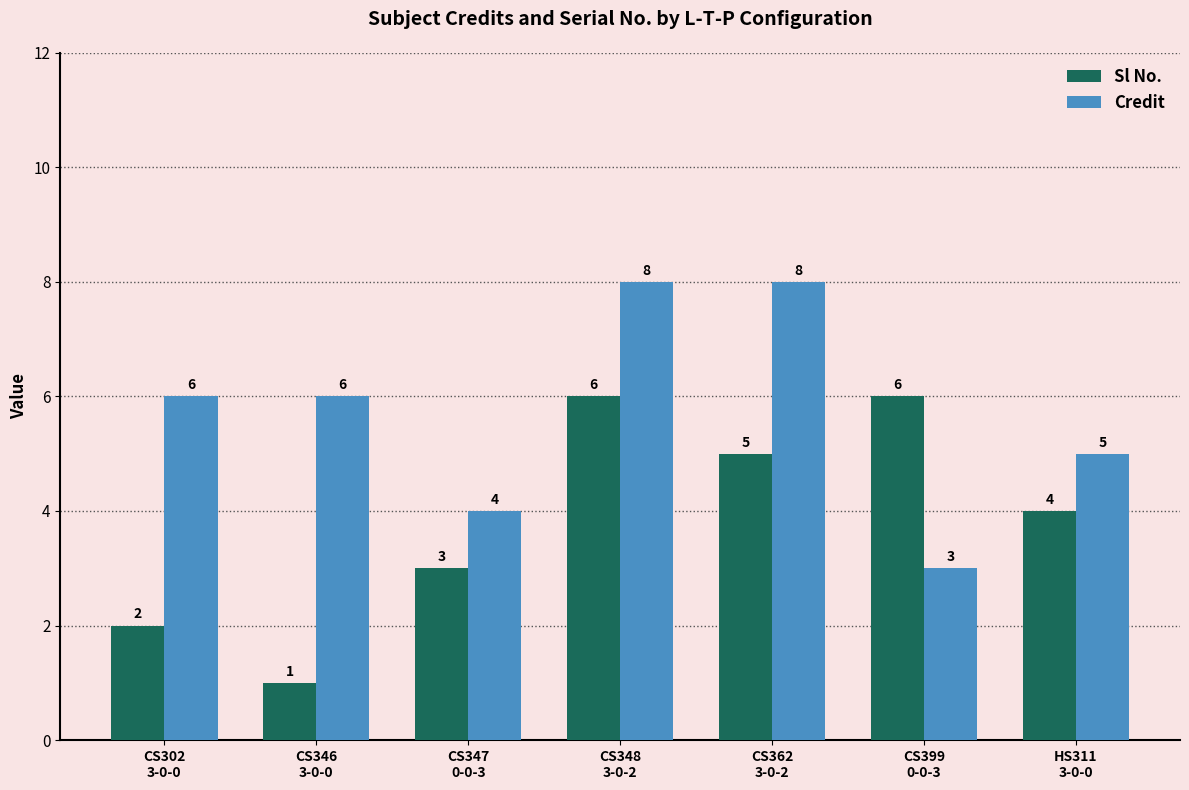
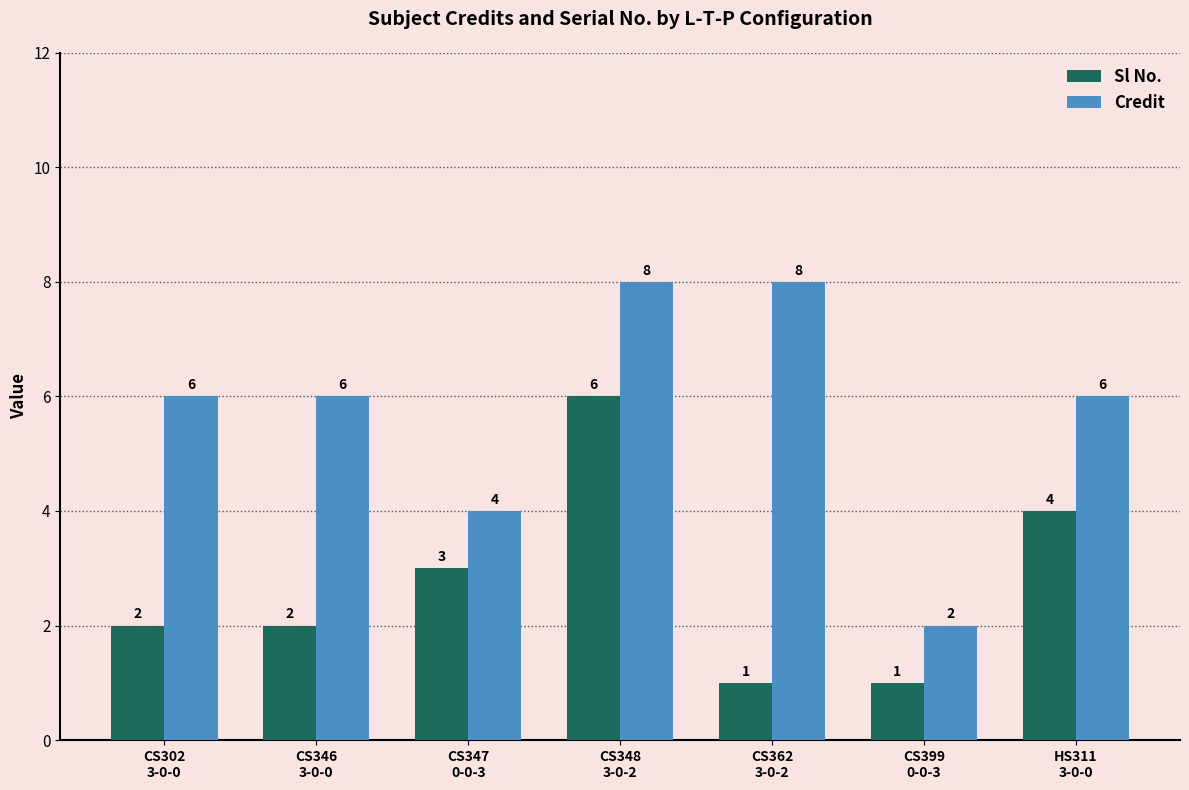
Sl No., CS346 3-0-0: 1 -> 2
Sl No., CS362 3-0-2: 5 -> 1
Sl No., CS399 0-0-3: 6 -> 1
Credit, CS399 0-0-3: 3 -> 2
Credit, HS311 3-0-0: 5 -> 6
